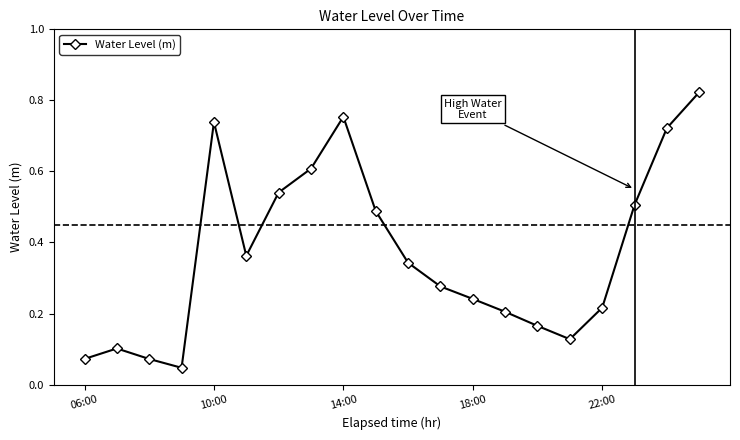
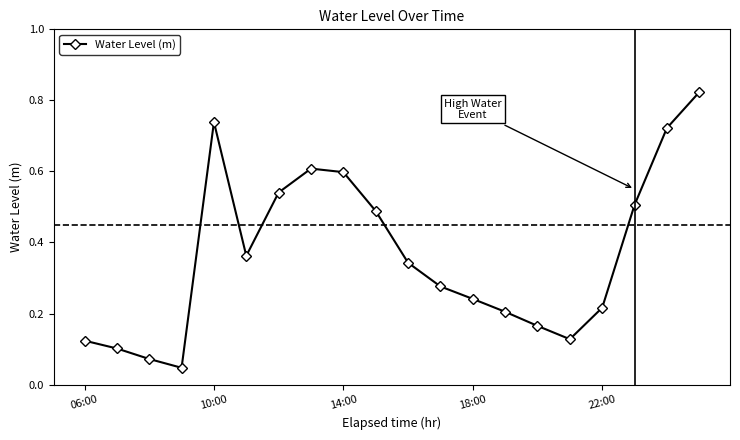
06:00: 0.07 -> 0.12
14:00: 0.75 -> 0.60
